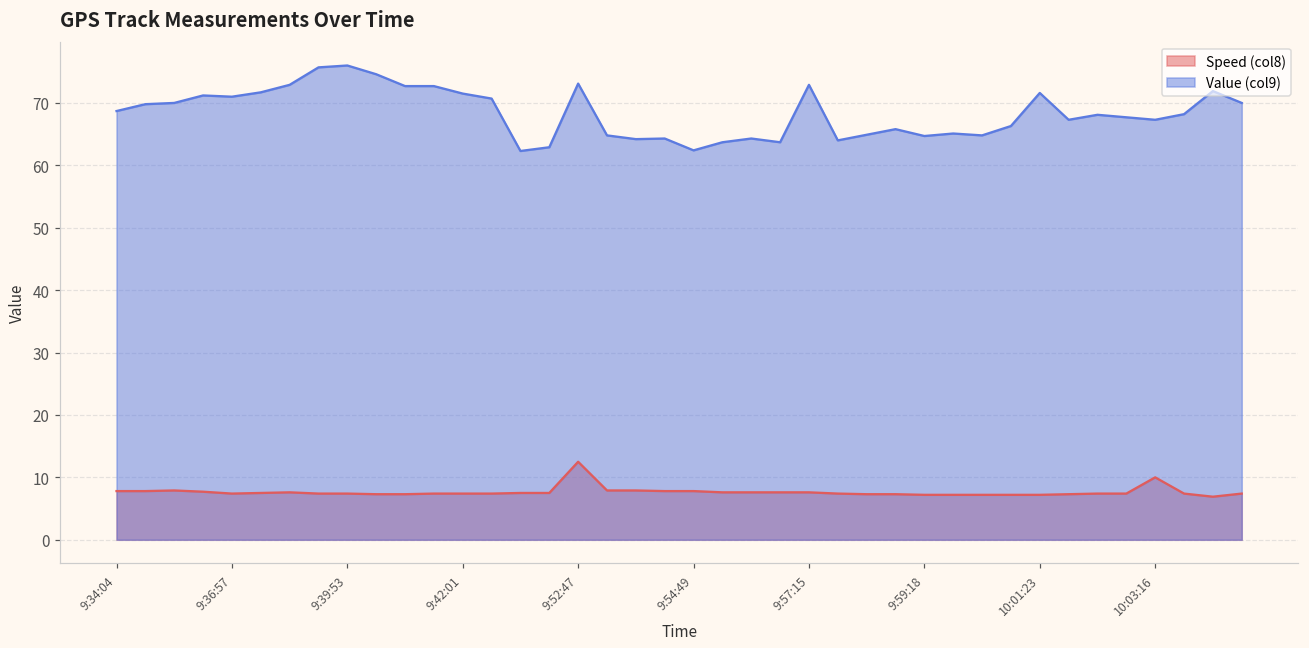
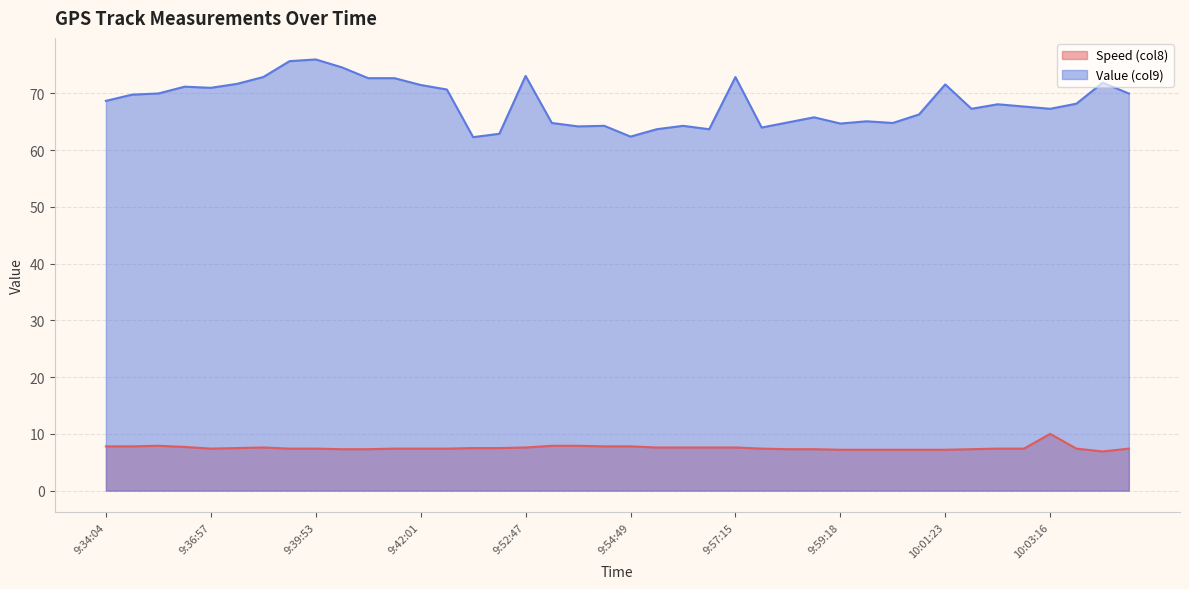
Speed (col8), 9:52:47: 13 -> 8
